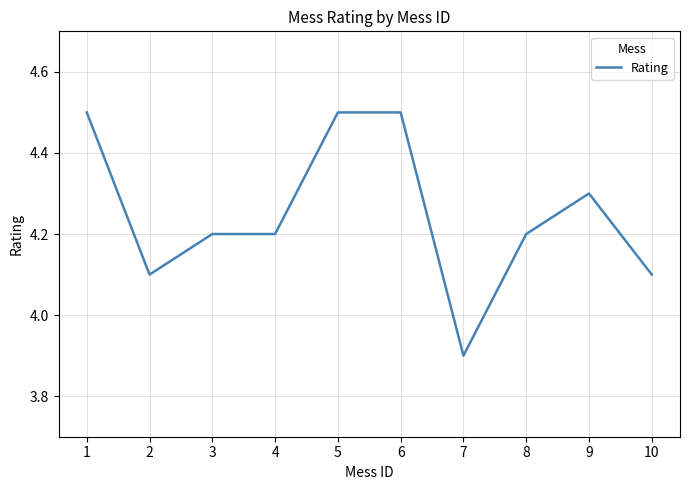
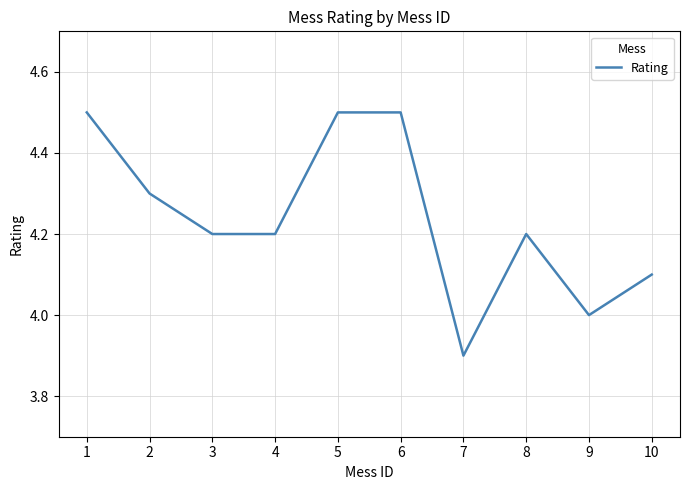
2: 4.1 -> 4.3
9: 4.3 -> 4.0
